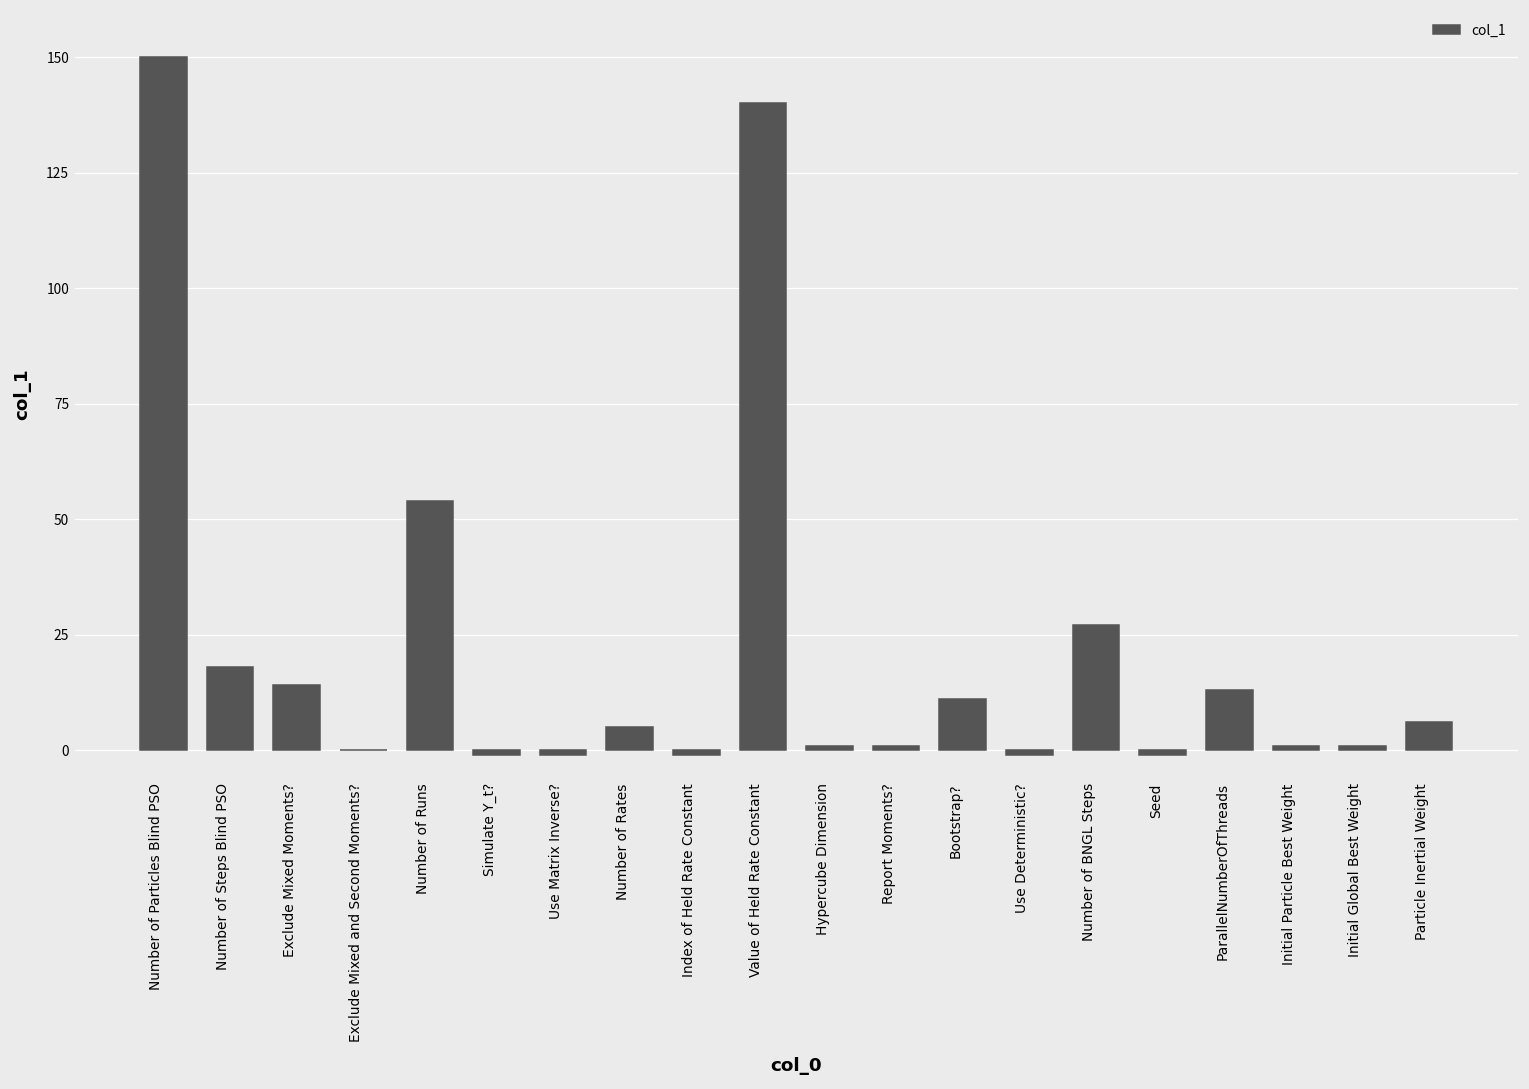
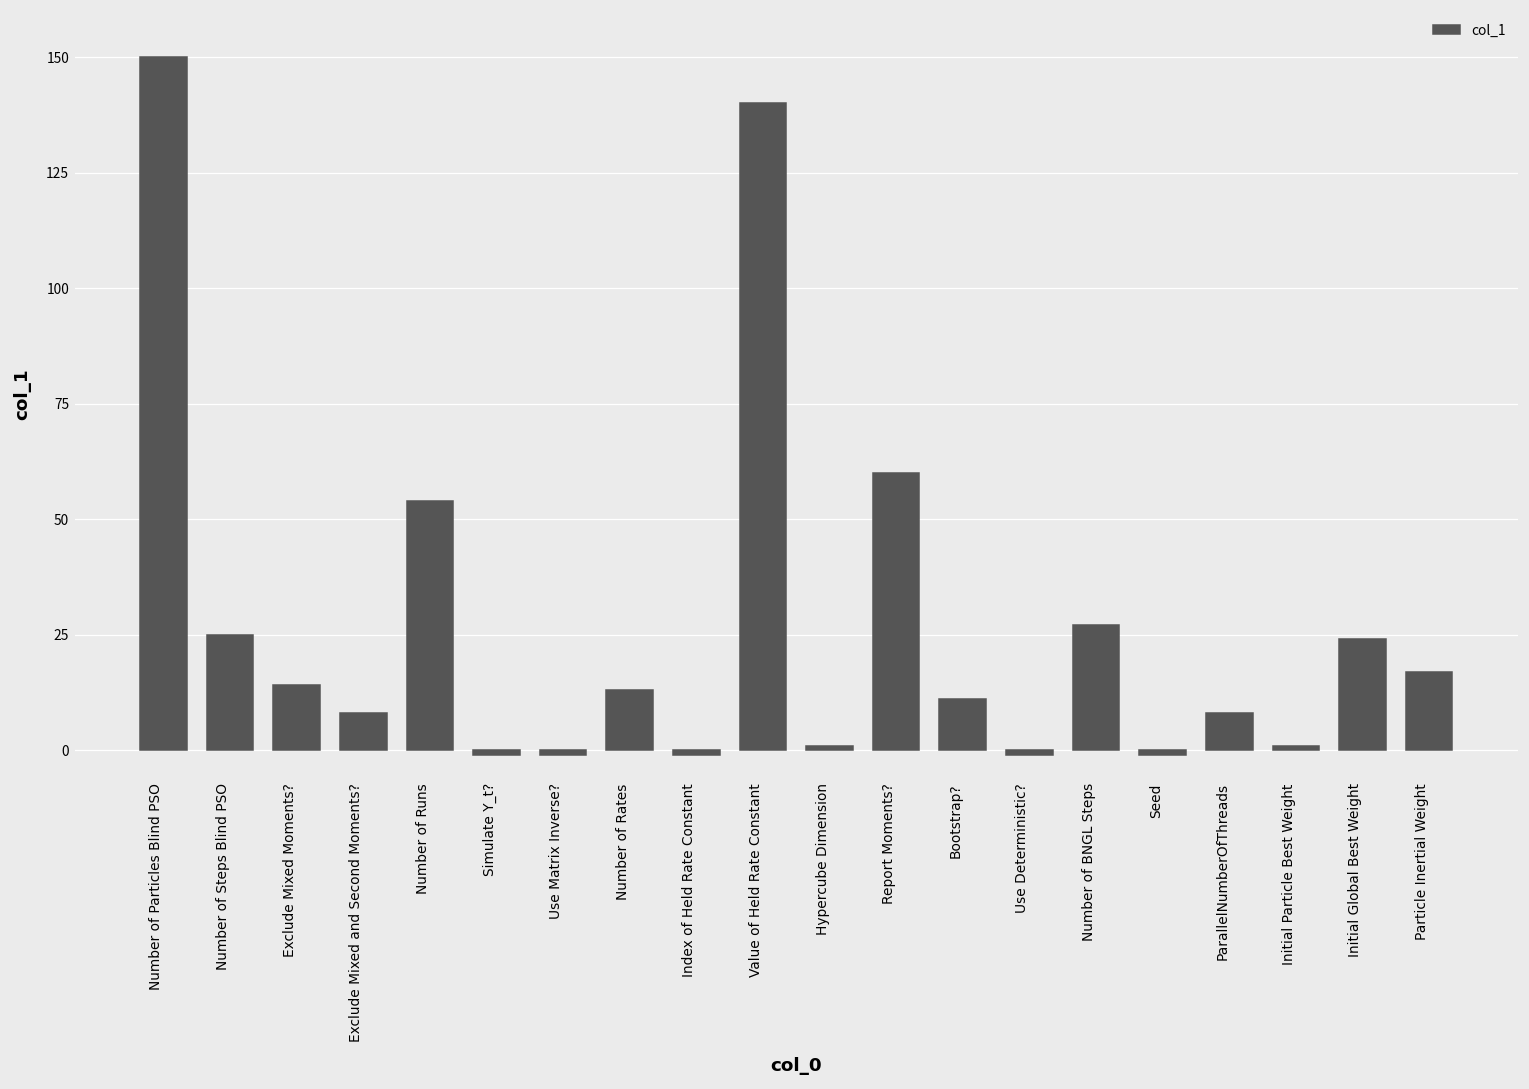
Number of Steps Blind PSO: 18 -> 25
Exclude Mixed and Second Moments?: 0 -> 8
Number of Rates: 5 -> 13
Report Moments?: 1 -> 60
ParallelNumberOfThreads: 13 -> 8
Initial Global Best Weight: 1 -> 24
Particle Inertial Weight: 6 -> 17
